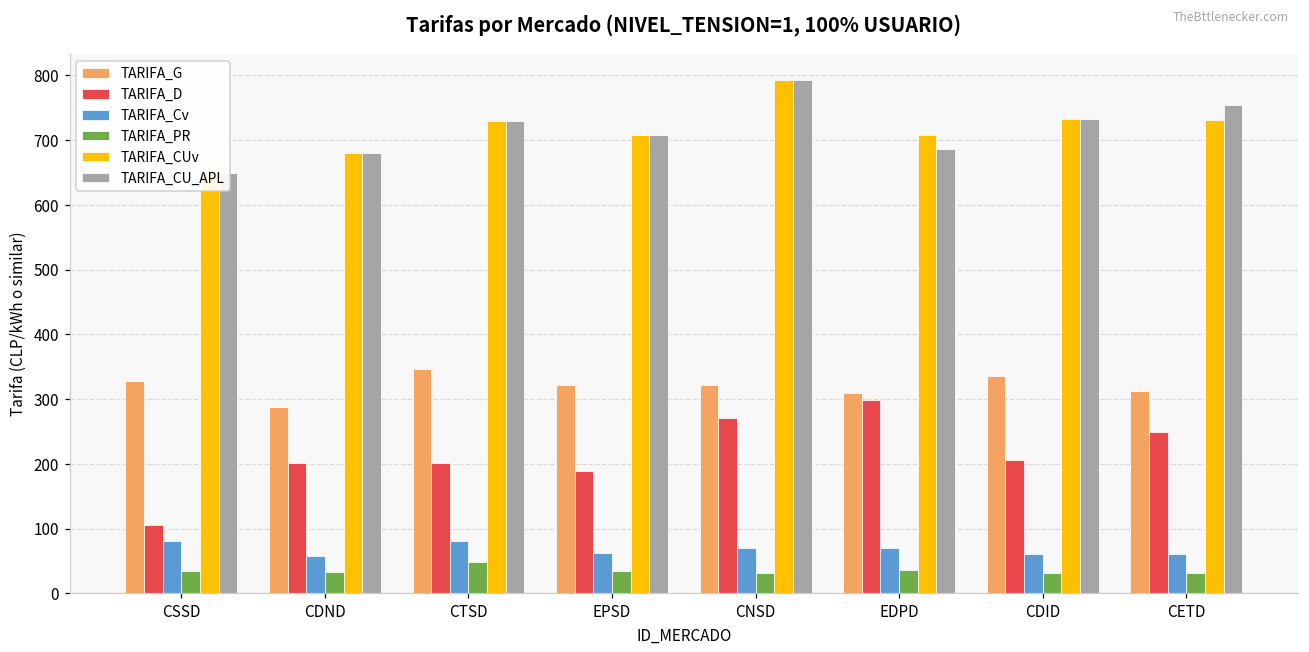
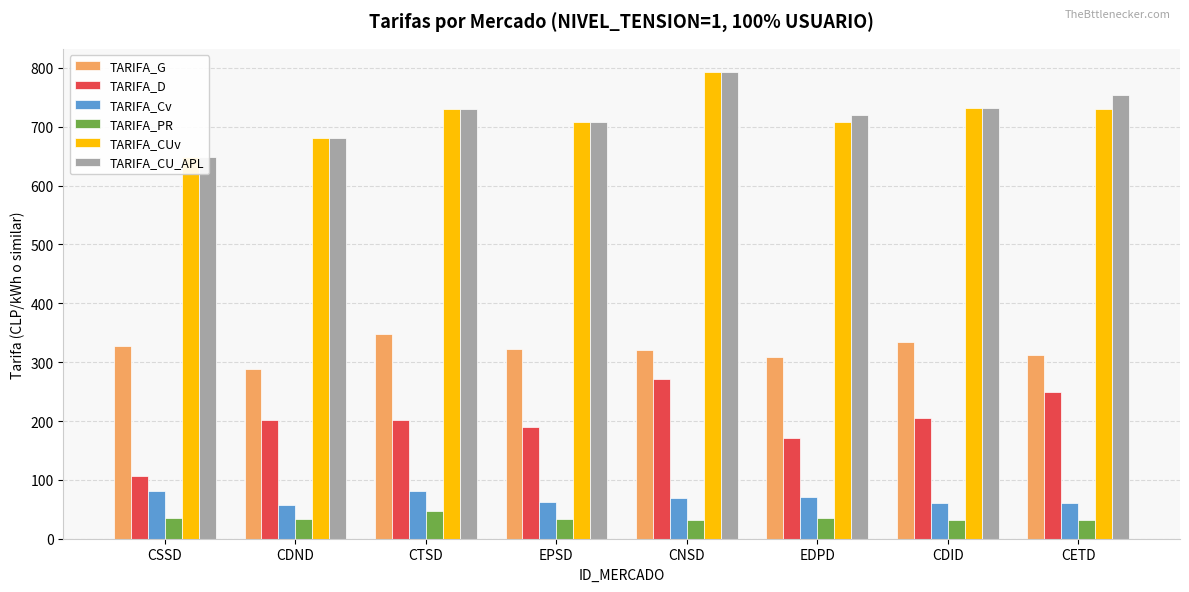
TARIFA_D, EDPD: 300 -> 170
TARIFA_CU_APL, EDPD: 690 -> 720
